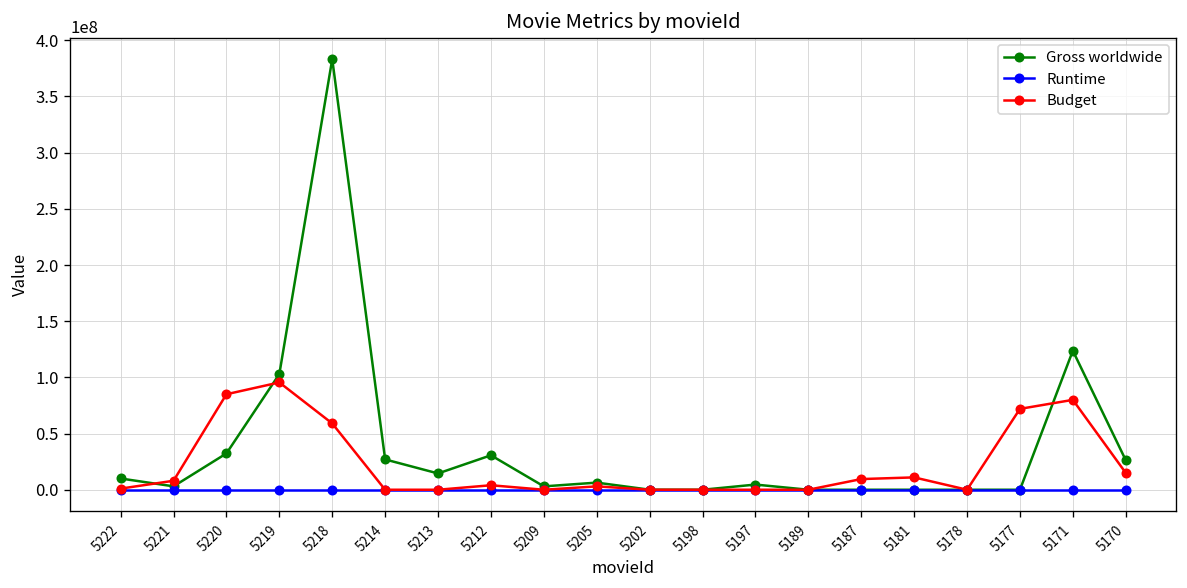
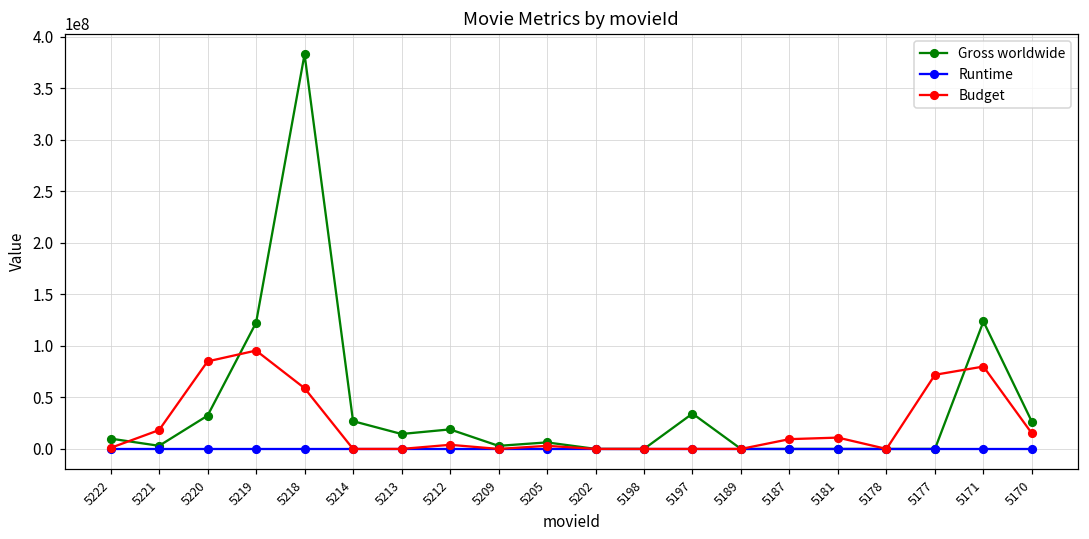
Budget, 5221: 10000000 -> 20000000
Gross worldwide, 5219: 100000000 -> 120000000
Gross worldwide, 5212: 30000000 -> 20000000
Gross worldwide, 5197: 0 -> 30000000
